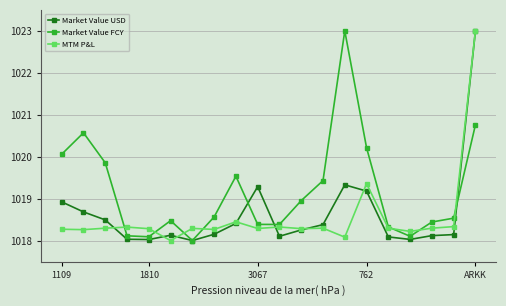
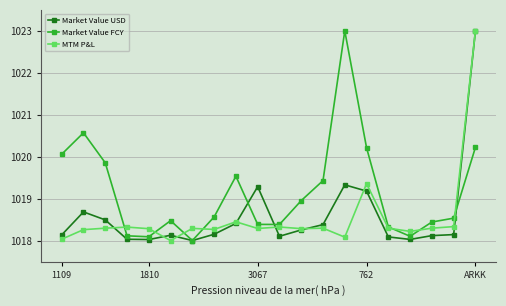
Market Value USD, 1109: 1018.9 -> 1018.1
MTM P&L, 1109: 1018.3 -> 1018.0
Market Value FCY, ARKK: 1020.8 -> 1020.2
